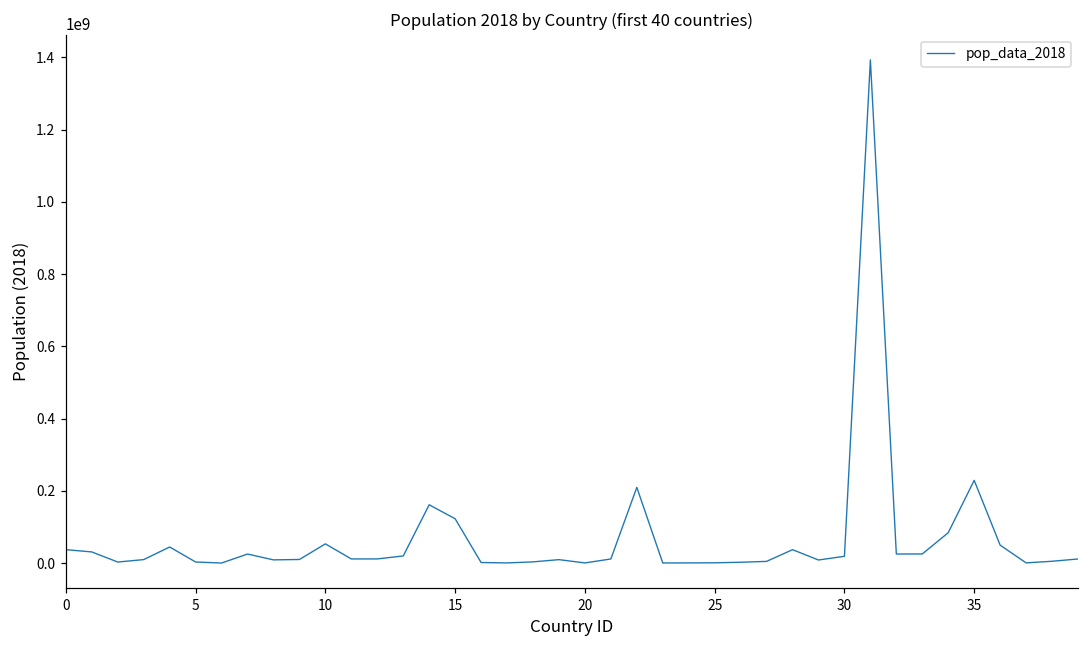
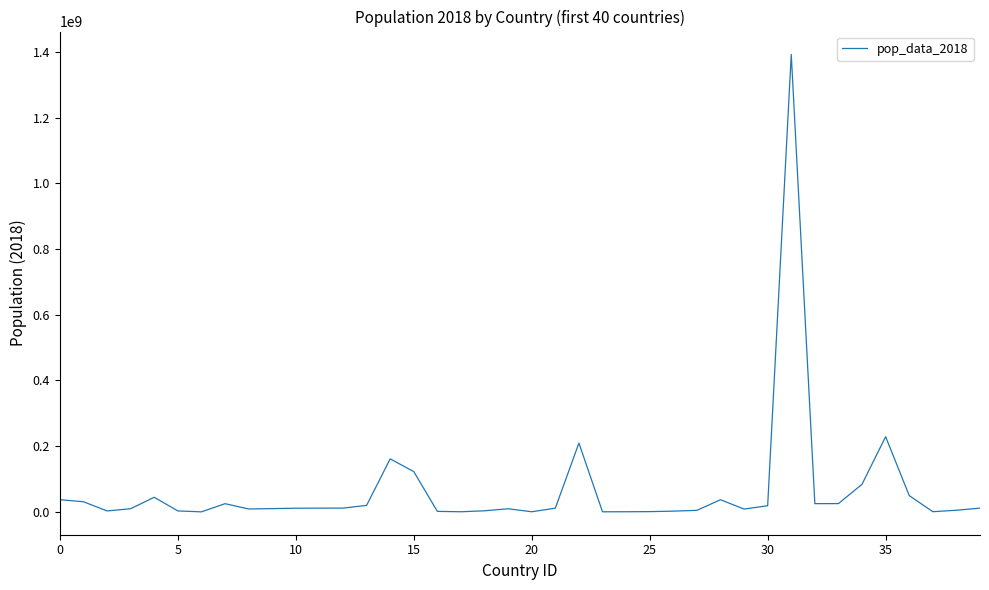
10: 50000000 -> 10000000
